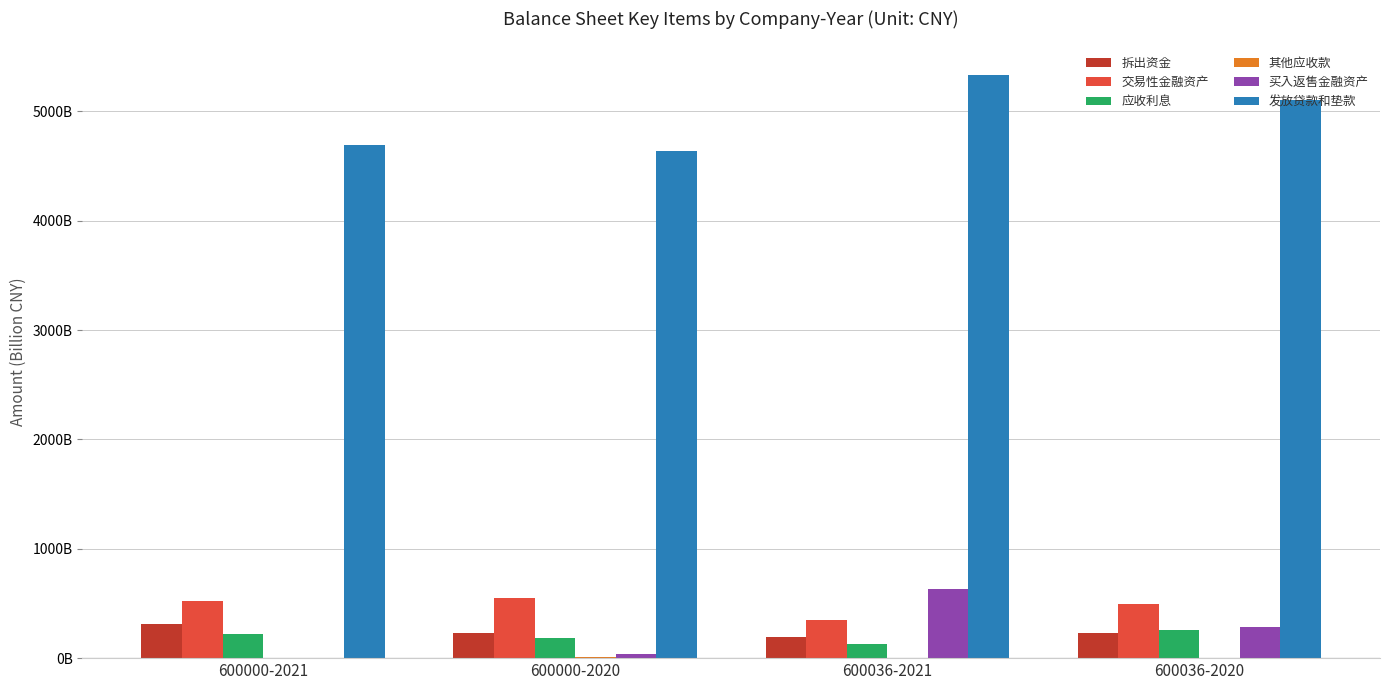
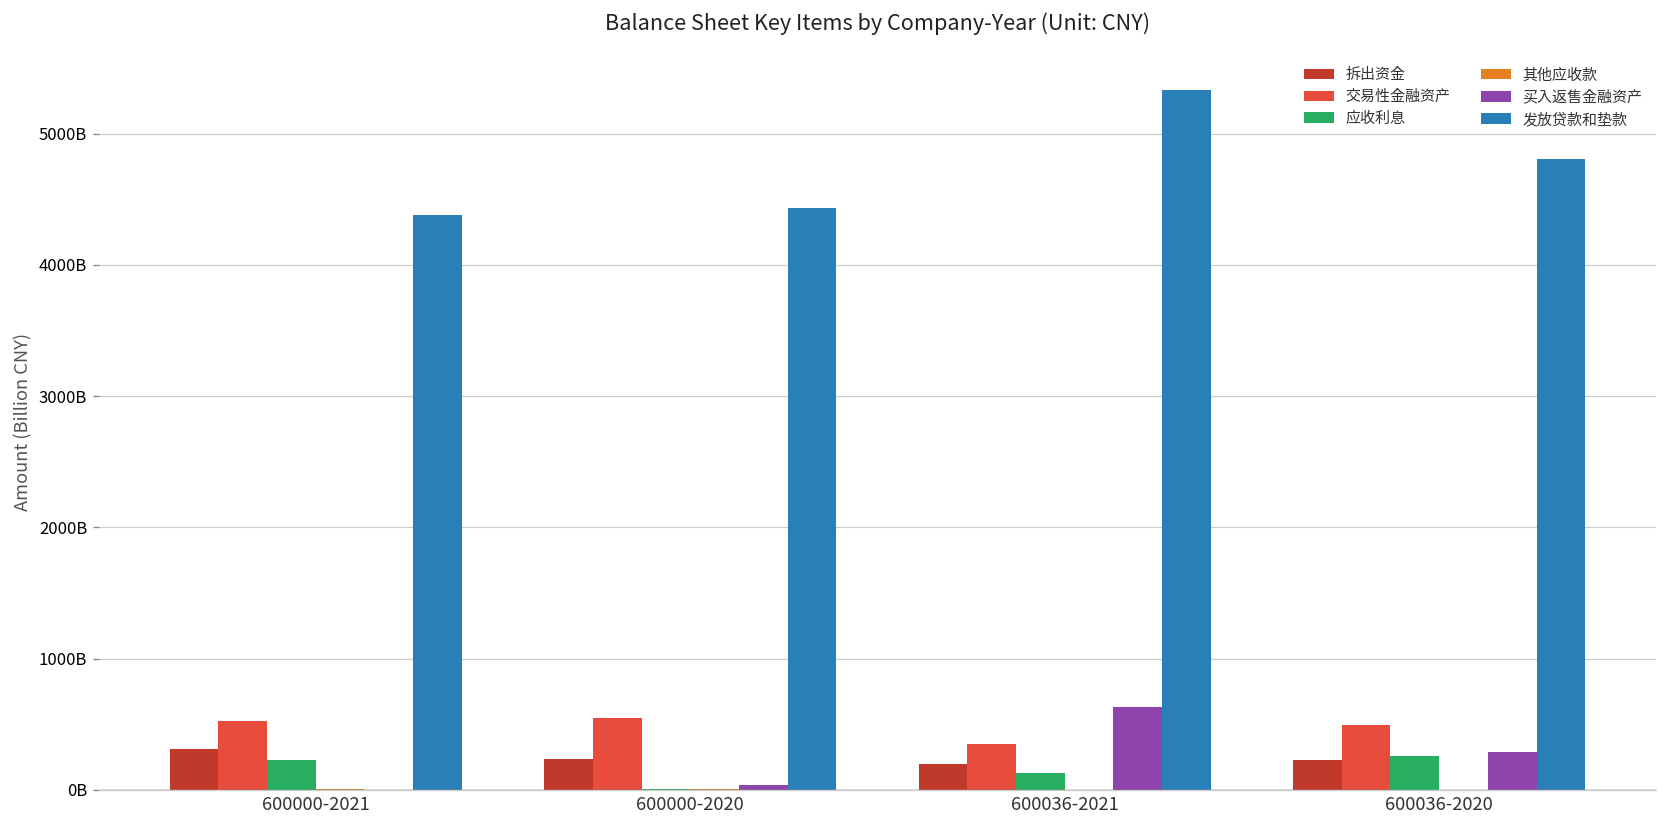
发放贷款和垫款, 600000-2021: 4690000000000 -> 4380000000000
应收利息, 600000-2020: 180000000000 -> 0
发放贷款和垫款, 600000-2020: 4640000000000 -> 4430000000000
发放贷款和垫款, 600036-2020: 5100000000000 -> 4800000000000
